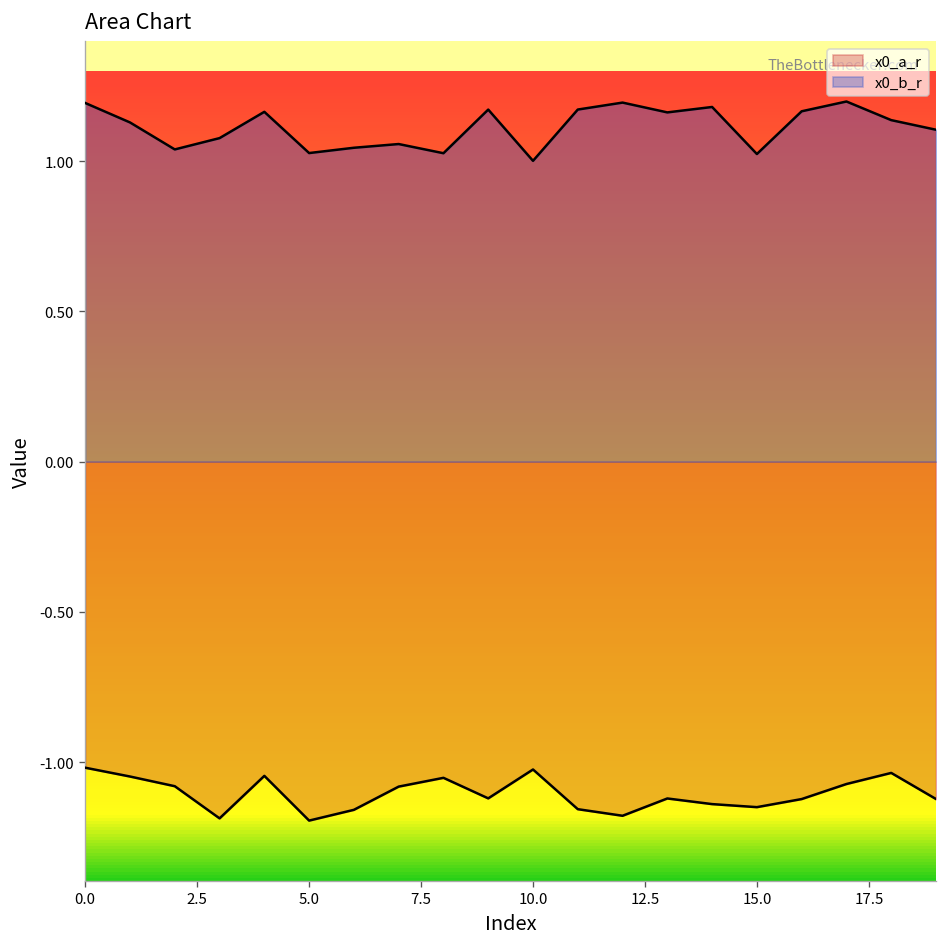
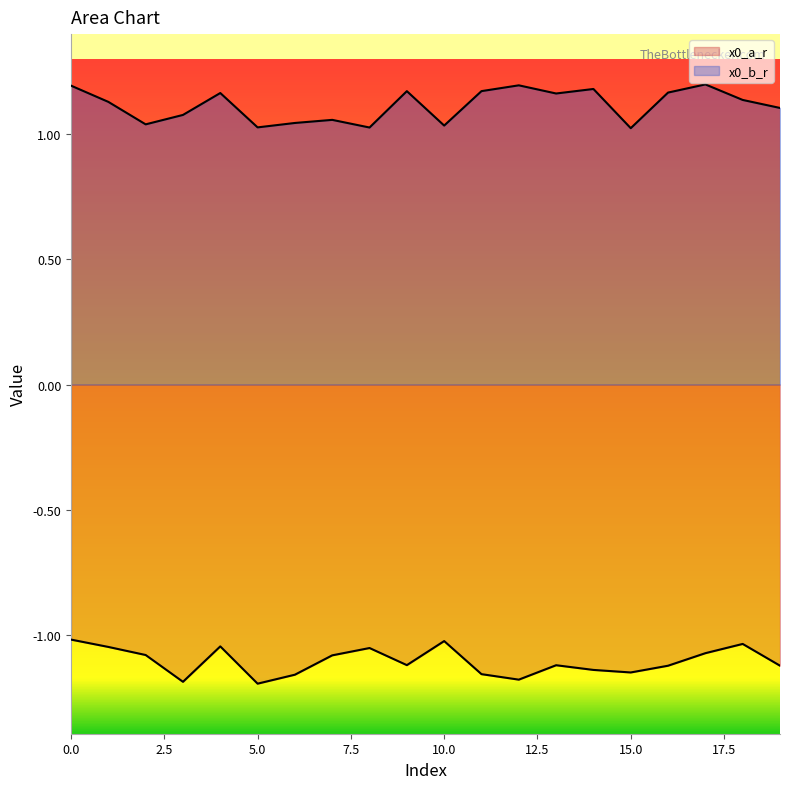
x0_b_r, 10.0: 1.00 -> 1.03
